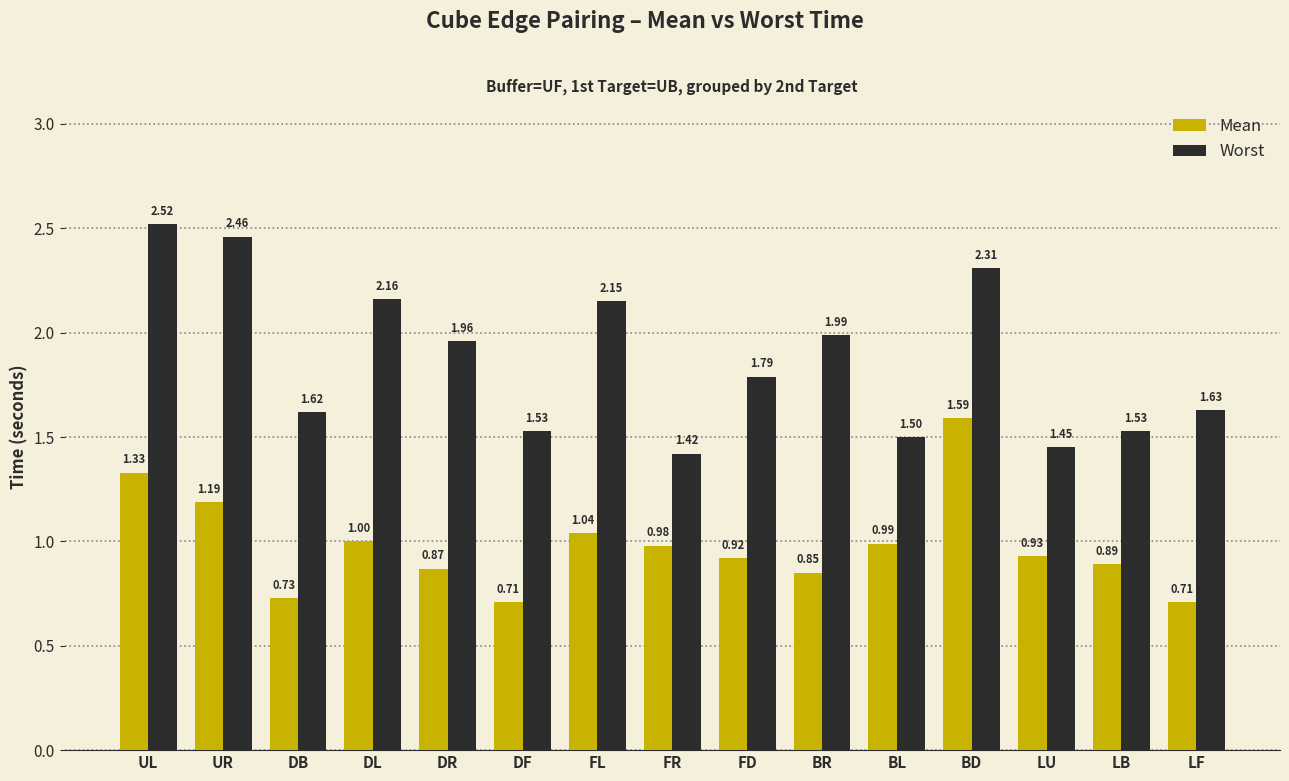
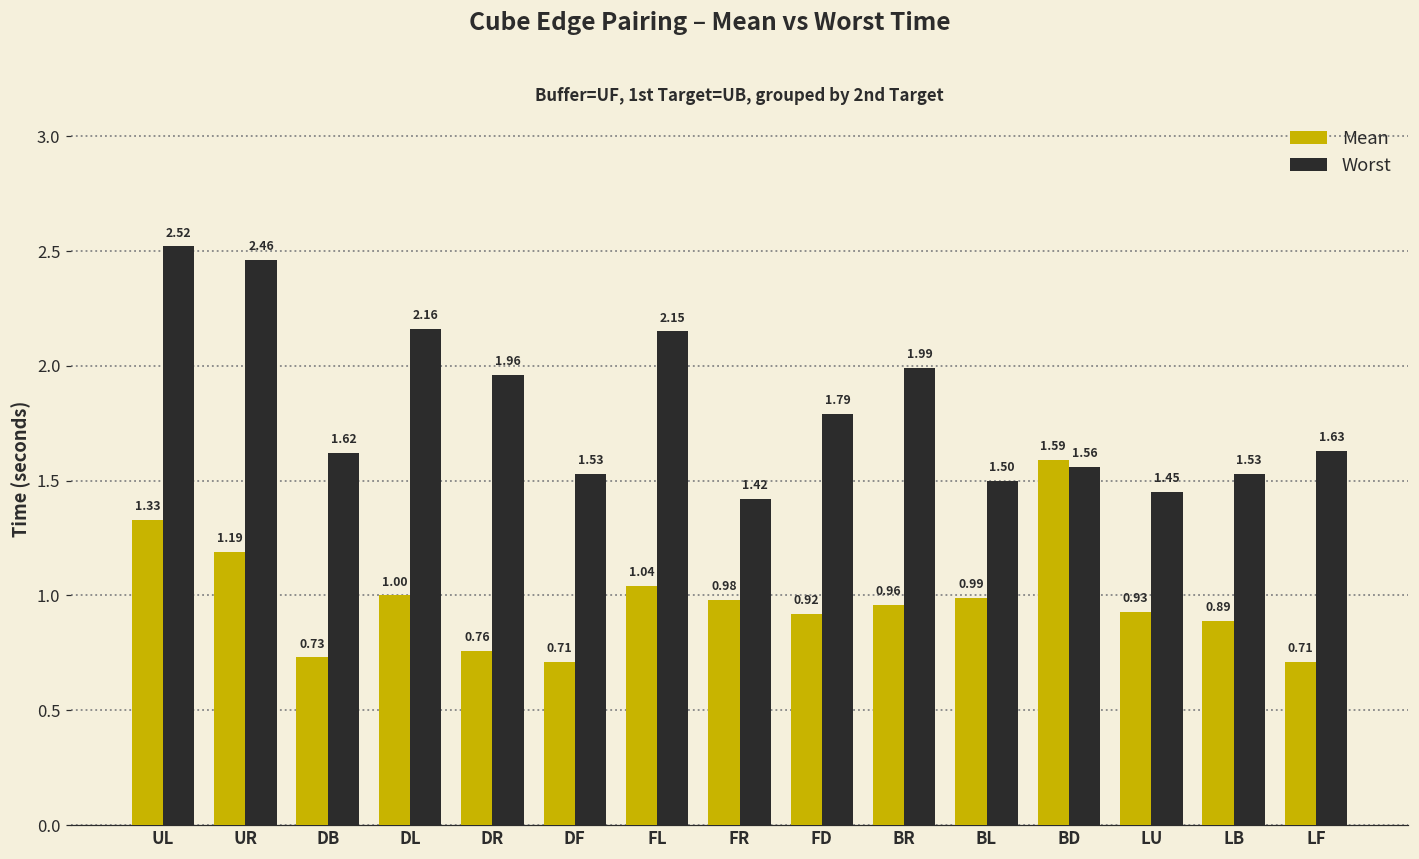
Mean, DR: 0.87 -> 0.76
Mean, BR: 0.85 -> 0.96
Worst, BD: 2.31 -> 1.56
